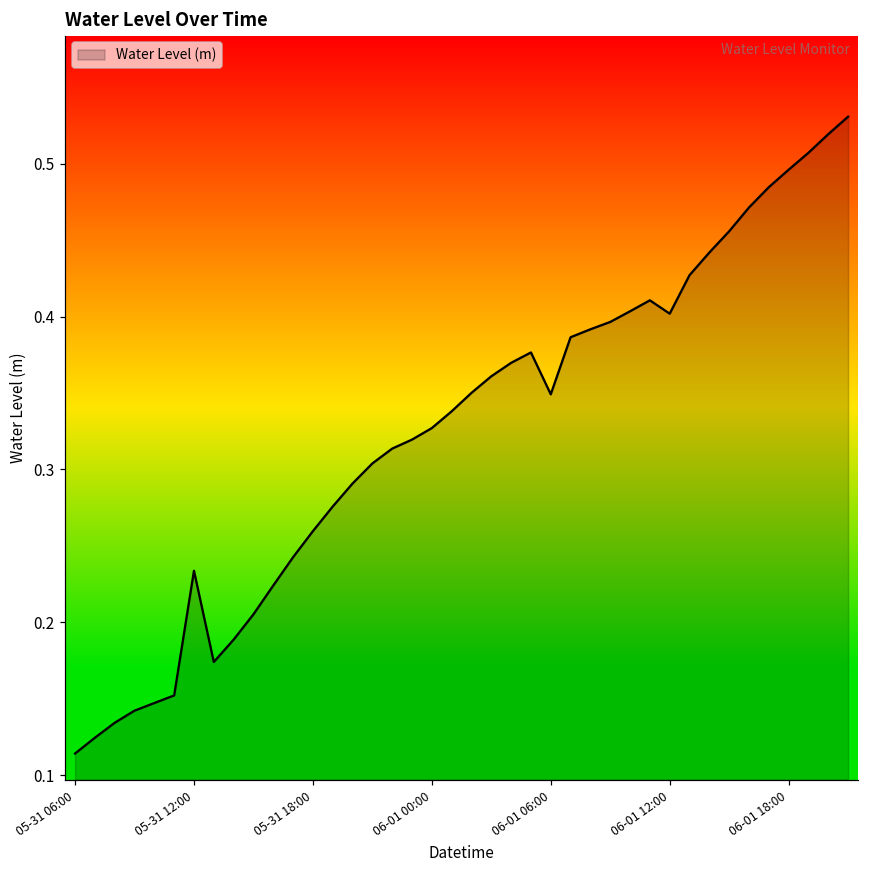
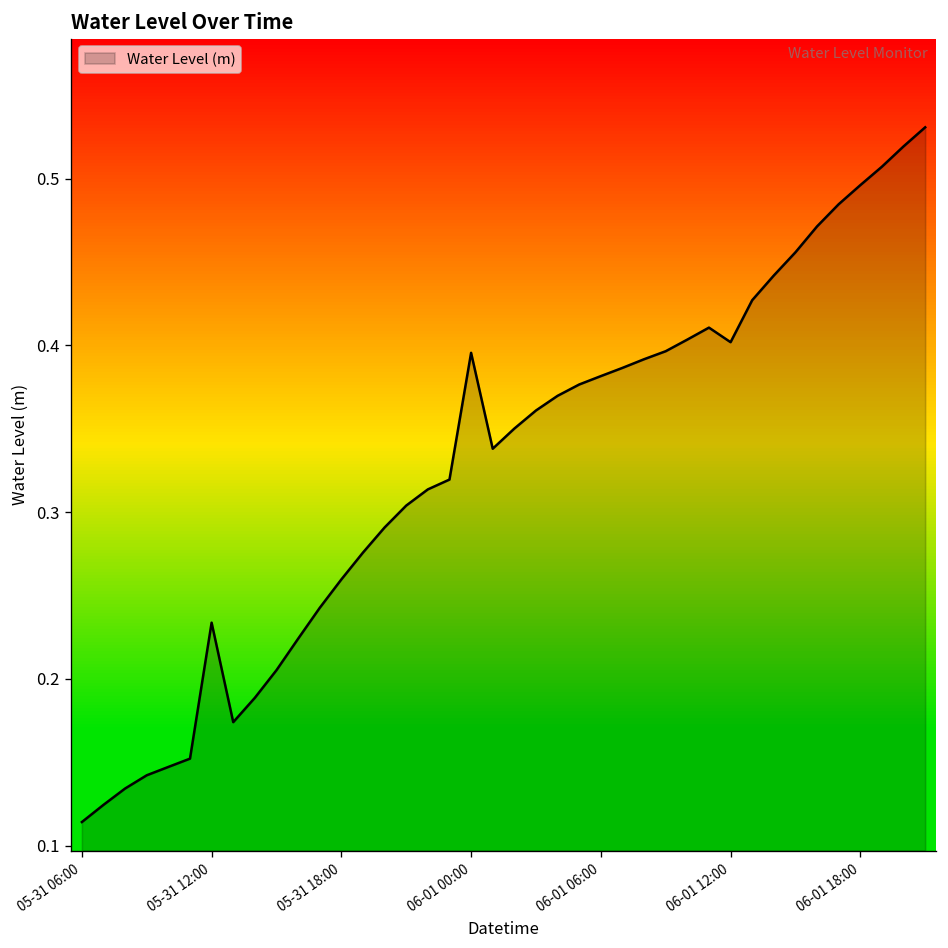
06-01 00:00: 0.327 -> 0.396
06-01 06:00: 0.349 -> 0.382
